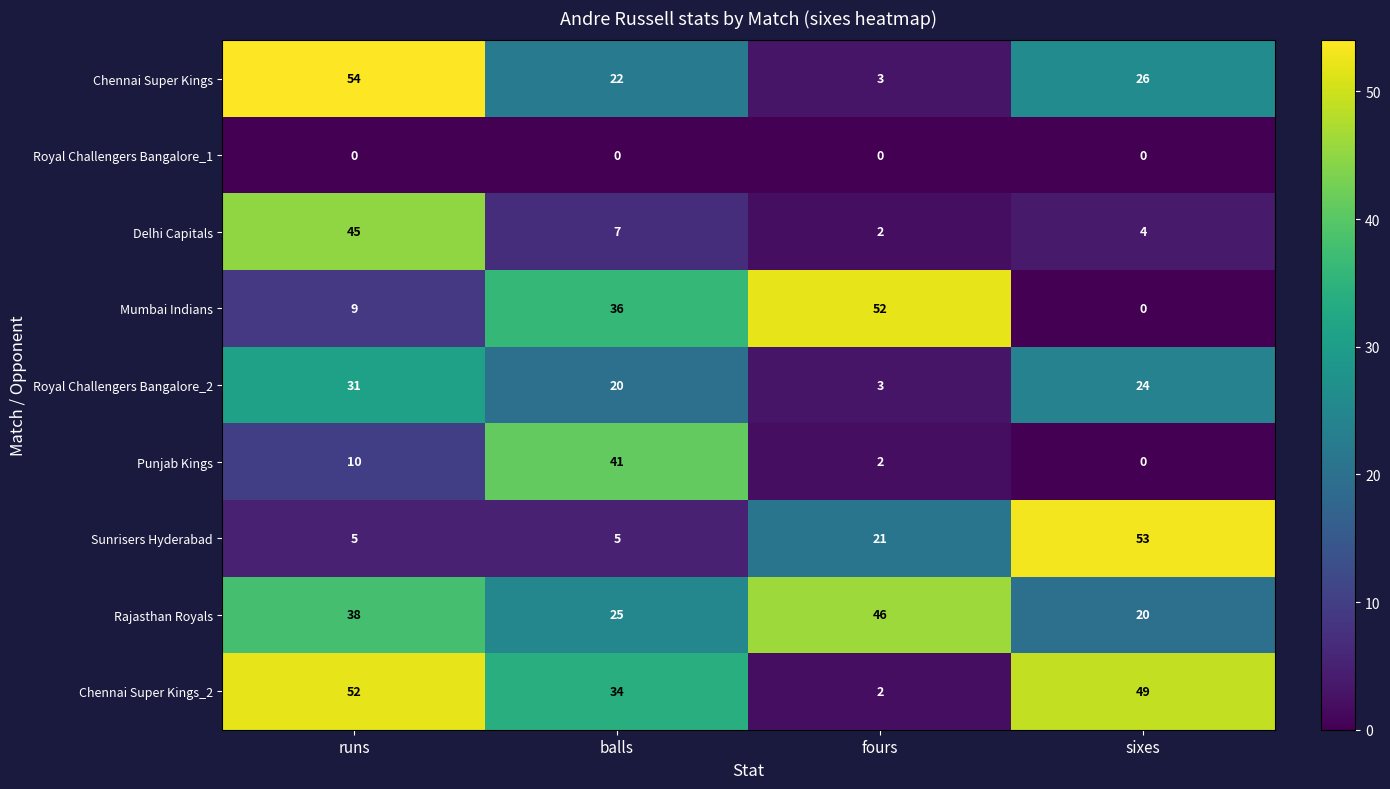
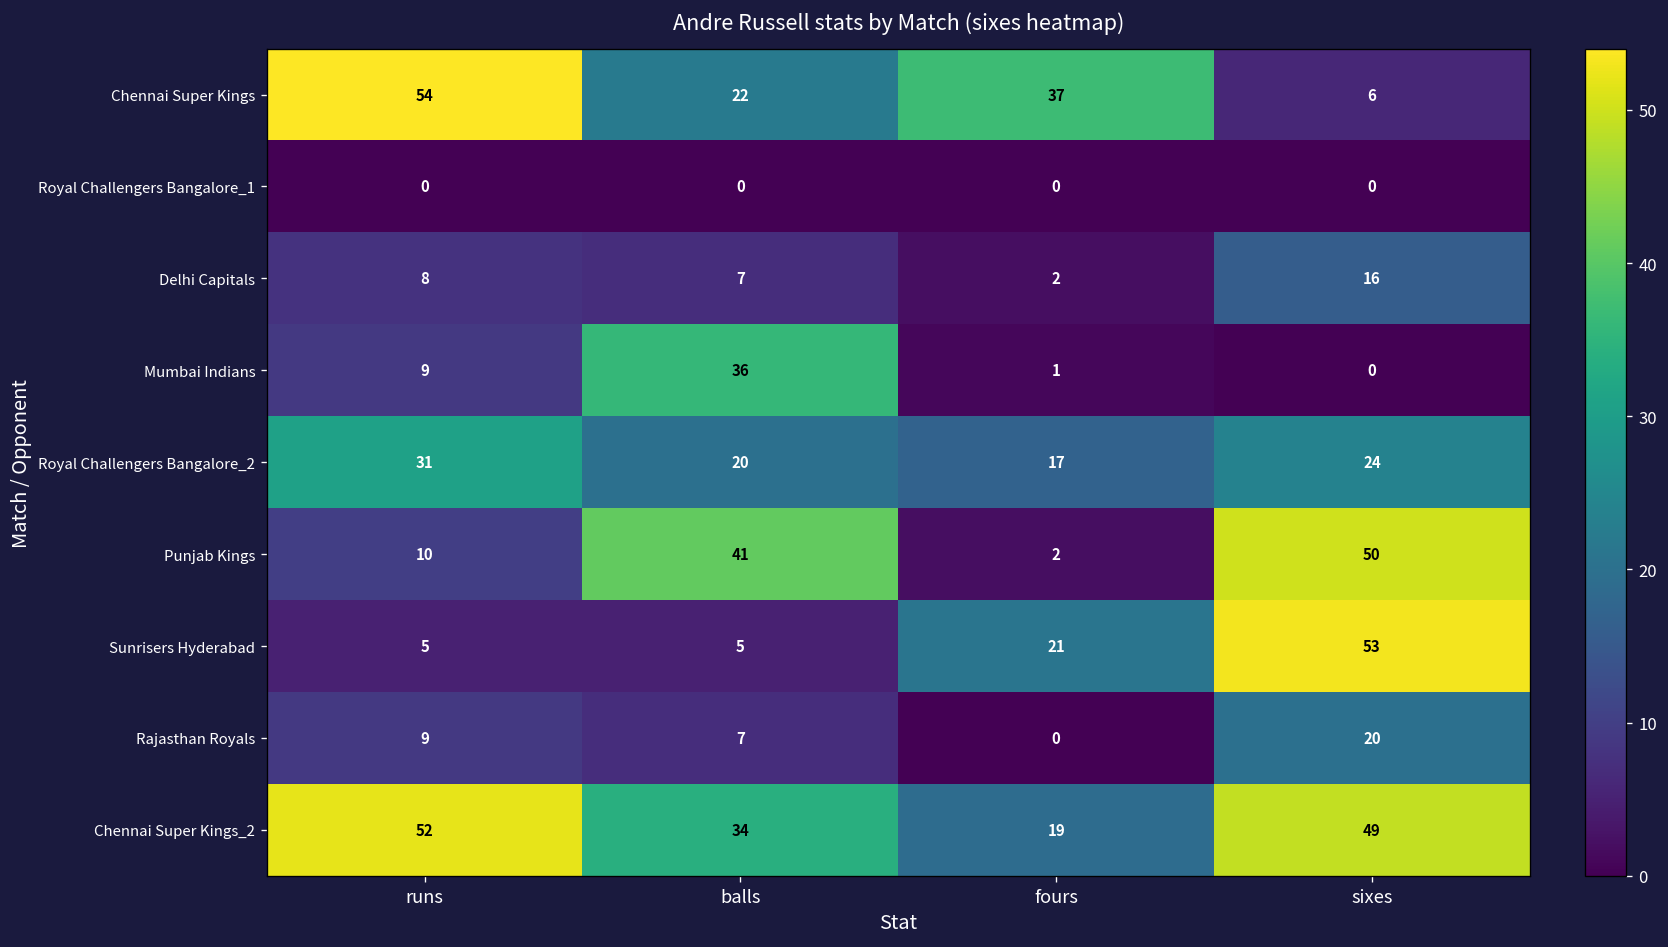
Chennai Super Kings, fours: 3 -> 37
Chennai Super Kings, sixes: 26 -> 6
Delhi Capitals, runs: 45 -> 8
Delhi Capitals, sixes: 4 -> 16
Mumbai Indians, fours: 52 -> 1
Royal Challengers Bangalore_2, fours: 3 -> 17
Punjab Kings, sixes: 0 -> 50
Rajasthan Royals, runs: 38 -> 9
Rajasthan Royals, balls: 25 -> 7
Rajasthan Royals, fours: 46 -> 0
Chennai Super Kings_2, fours: 2 -> 19
